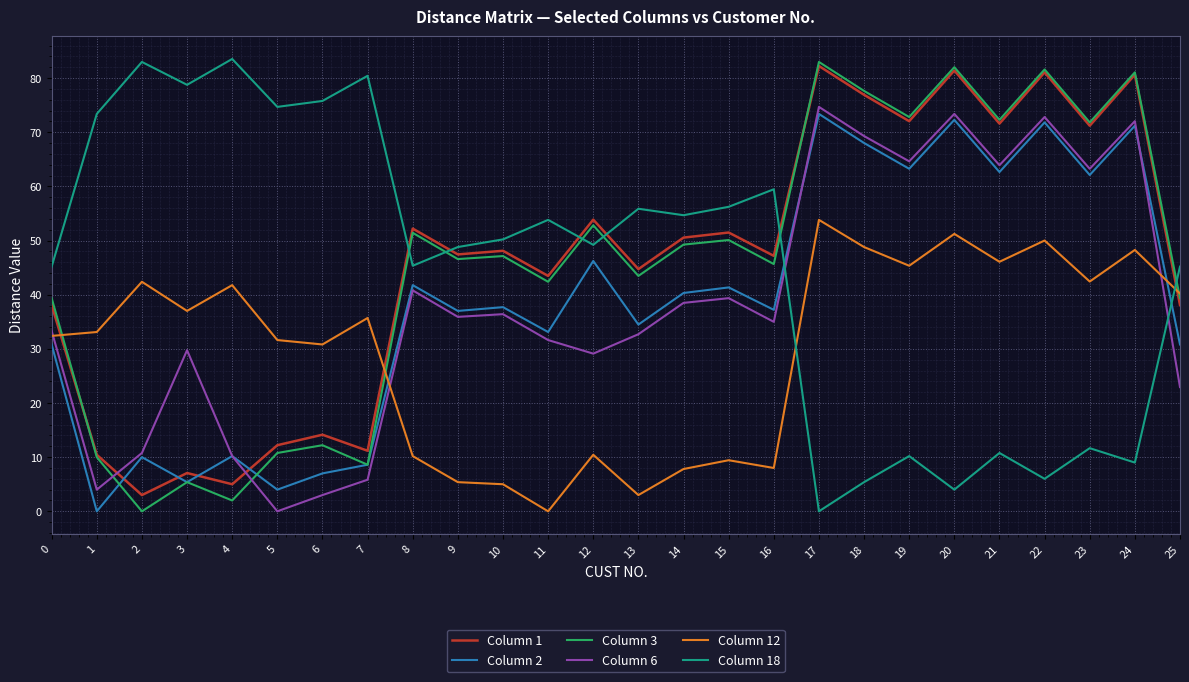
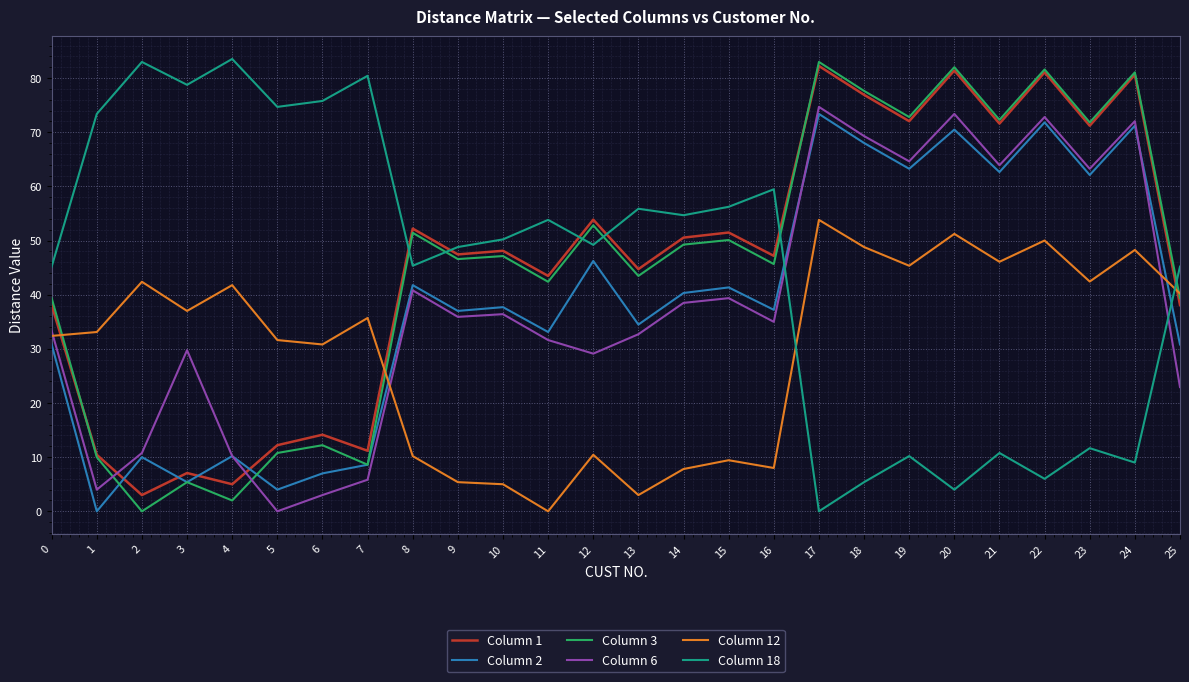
Column 2, 20: 72 -> 70
